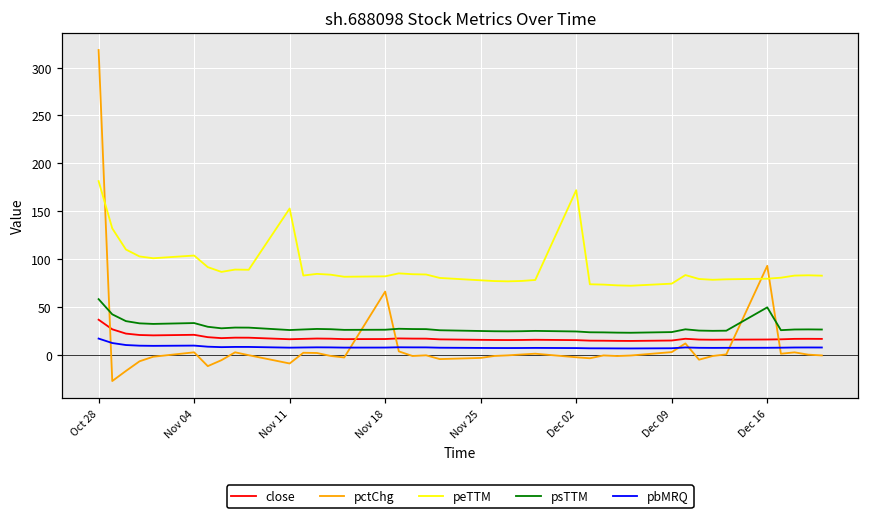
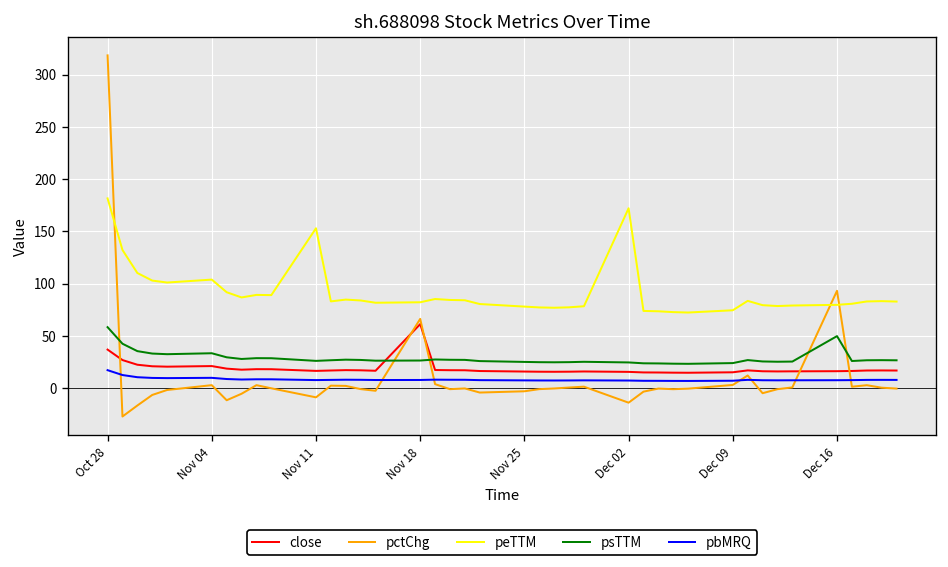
close, Nov 18: 20 -> 60
pctChg, Dec 02: 0 -> -10
